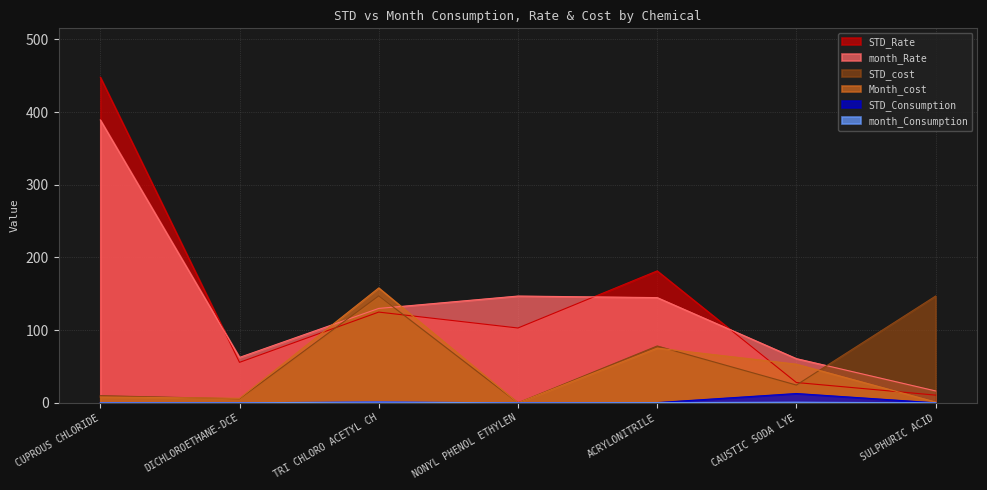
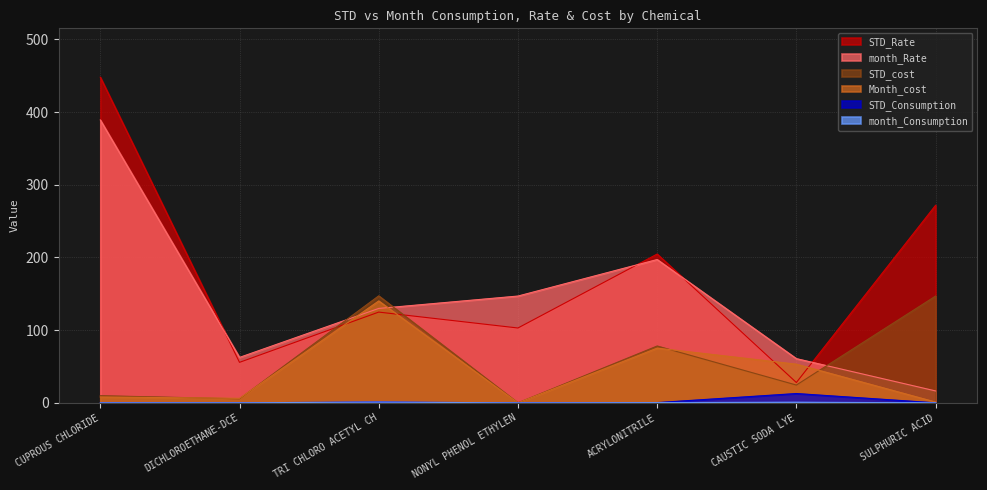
Month_cost, TRI CHLORO ACETYL CH: 160 -> 140
STD_Rate, ACRYLONITRILE: 180 -> 200
month_Rate, ACRYLONITRILE: 140 -> 200
STD_Rate, SULPHURIC ACID: 10 -> 270
